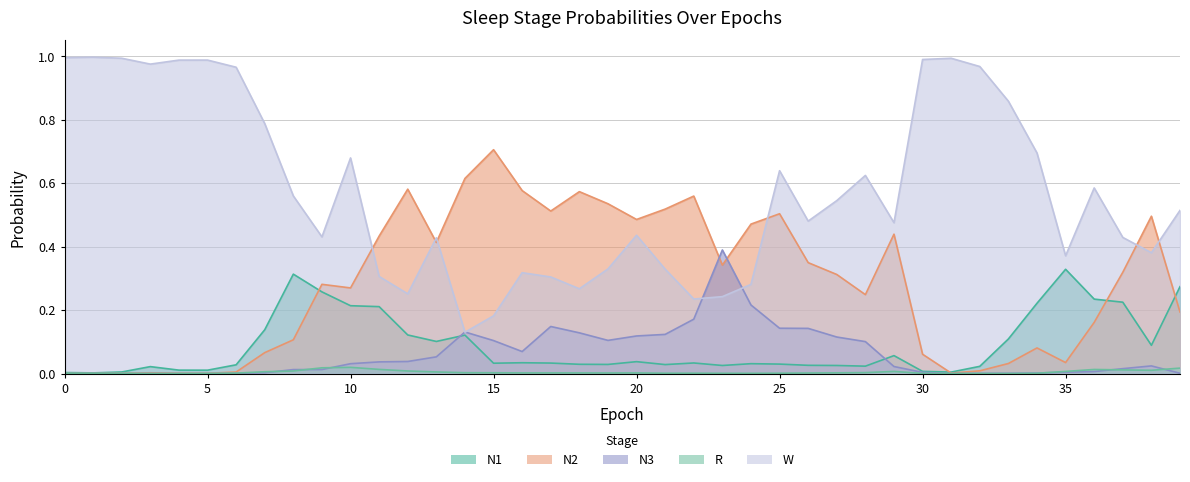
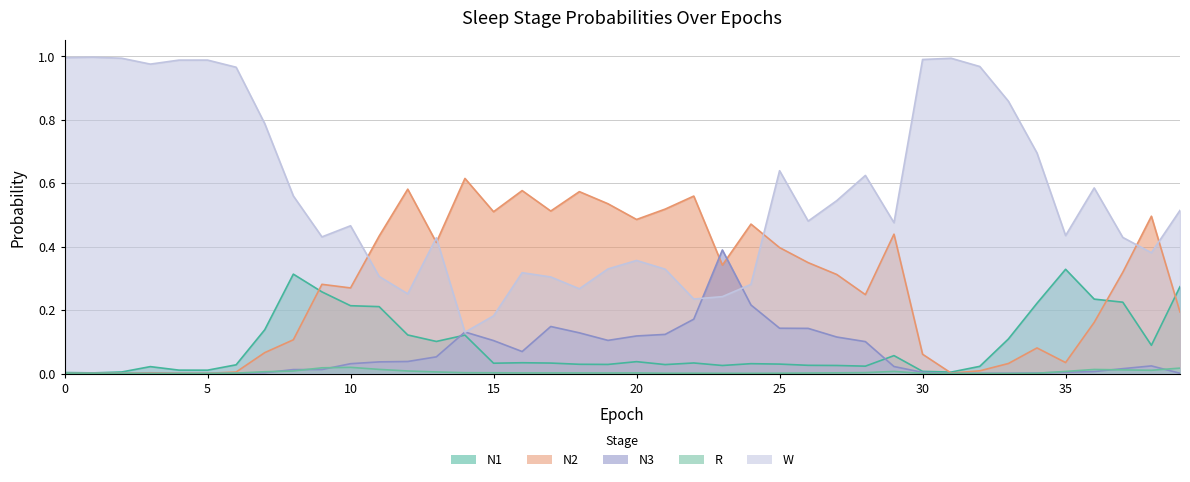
W, 10: 0.68 -> 0.47
N2, 15: 0.71 -> 0.51
W, 20: 0.44 -> 0.36
N2, 25: 0.50 -> 0.40
W, 35: 0.37 -> 0.43
